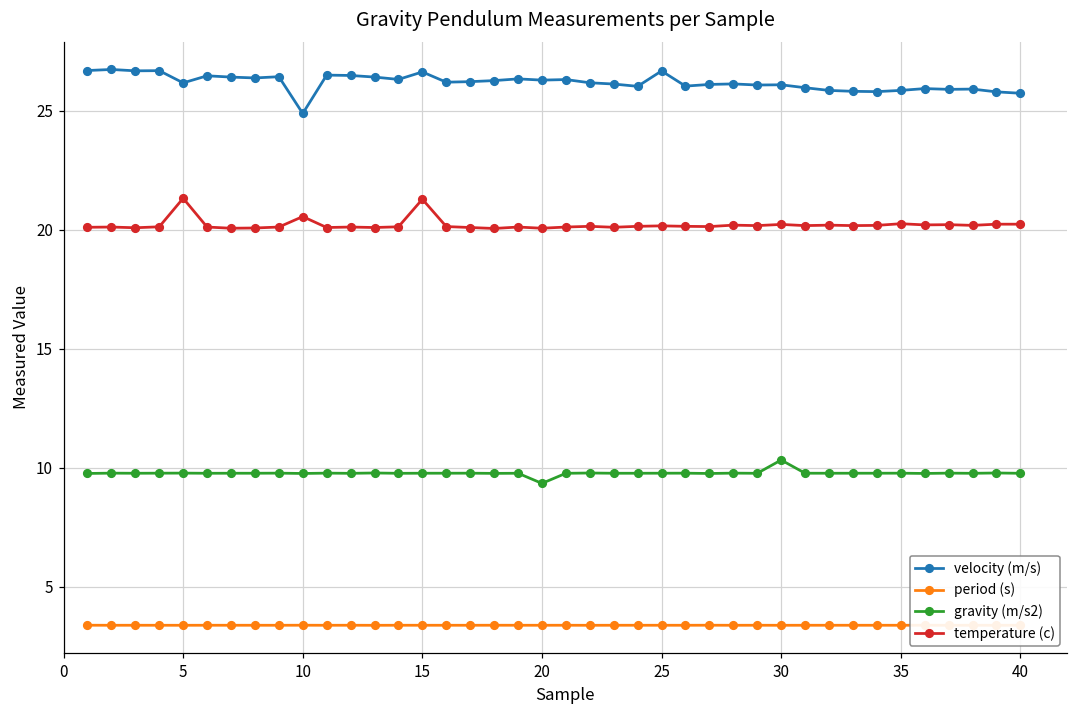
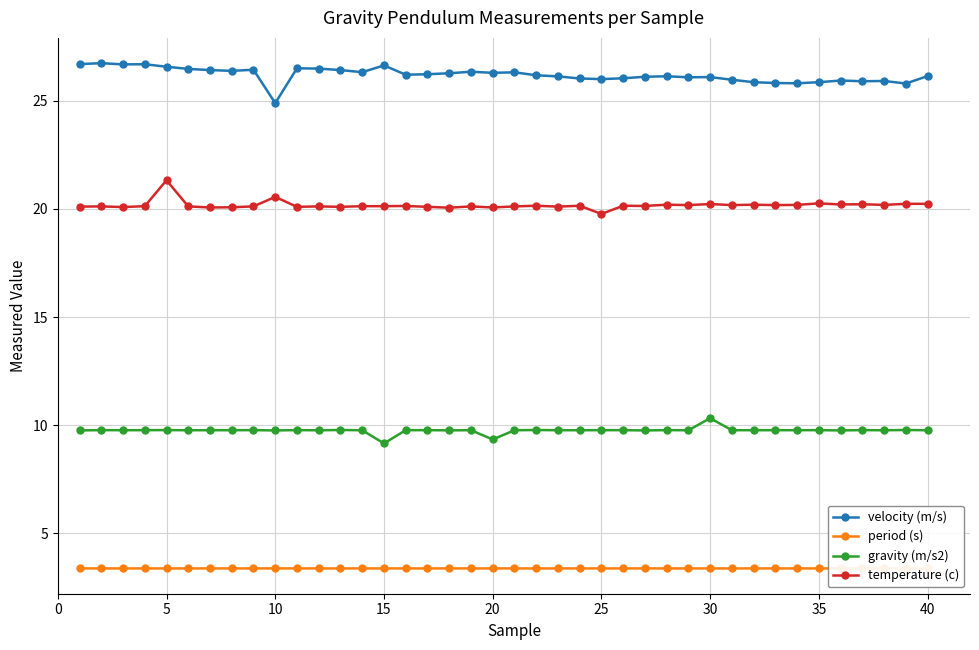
velocity (m/s), 5: 26.2 -> 26.6
gravity (m/s2), 15: 9.8 -> 9.2
temperature (c), 15: 21.3 -> 20.1
velocity (m/s), 25: 26.7 -> 26.0
temperature (c), 25: 20.2 -> 19.8
velocity (m/s), 40: 25.7 -> 26.1
